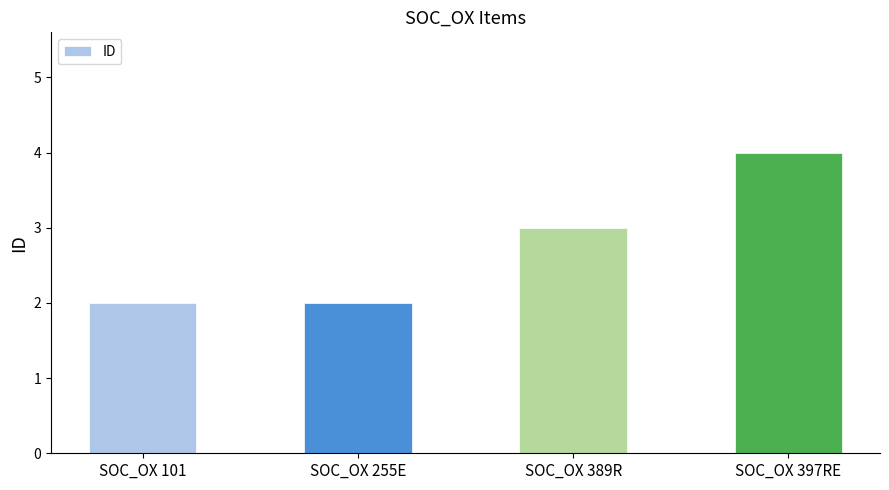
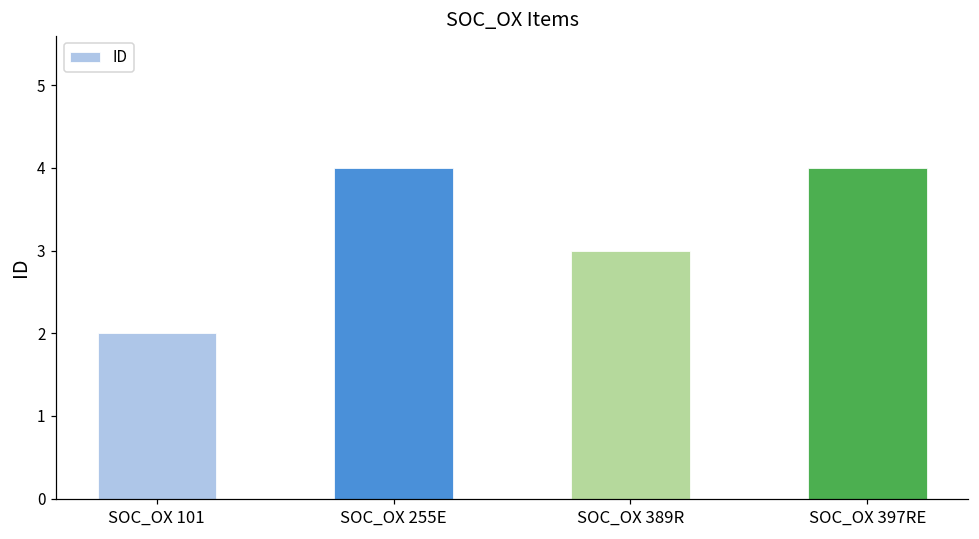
SOC_OX 255E: 2 -> 4
